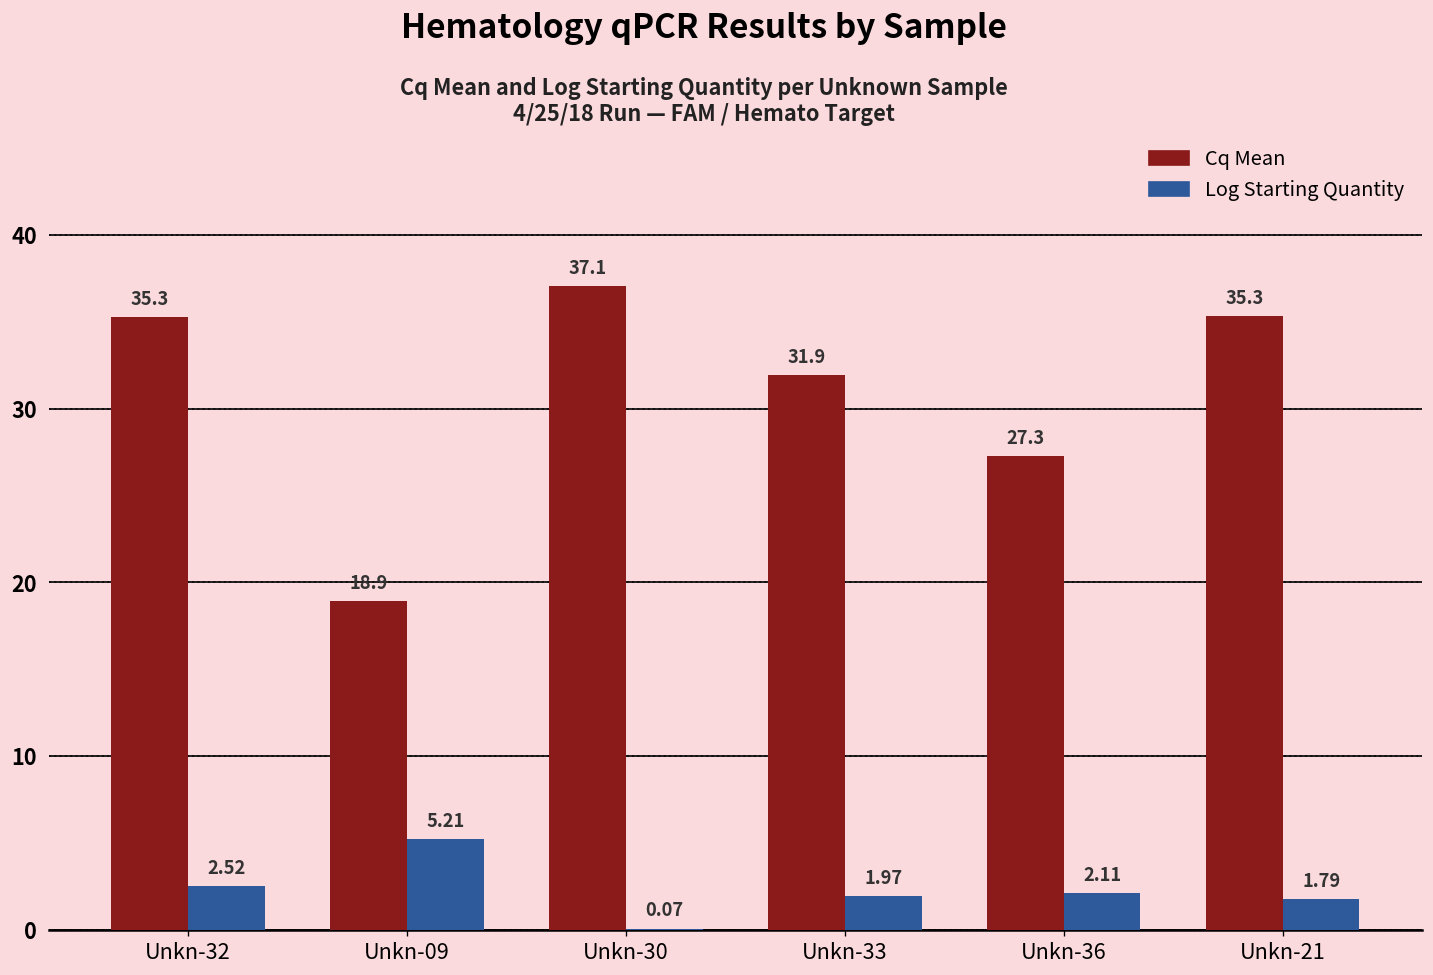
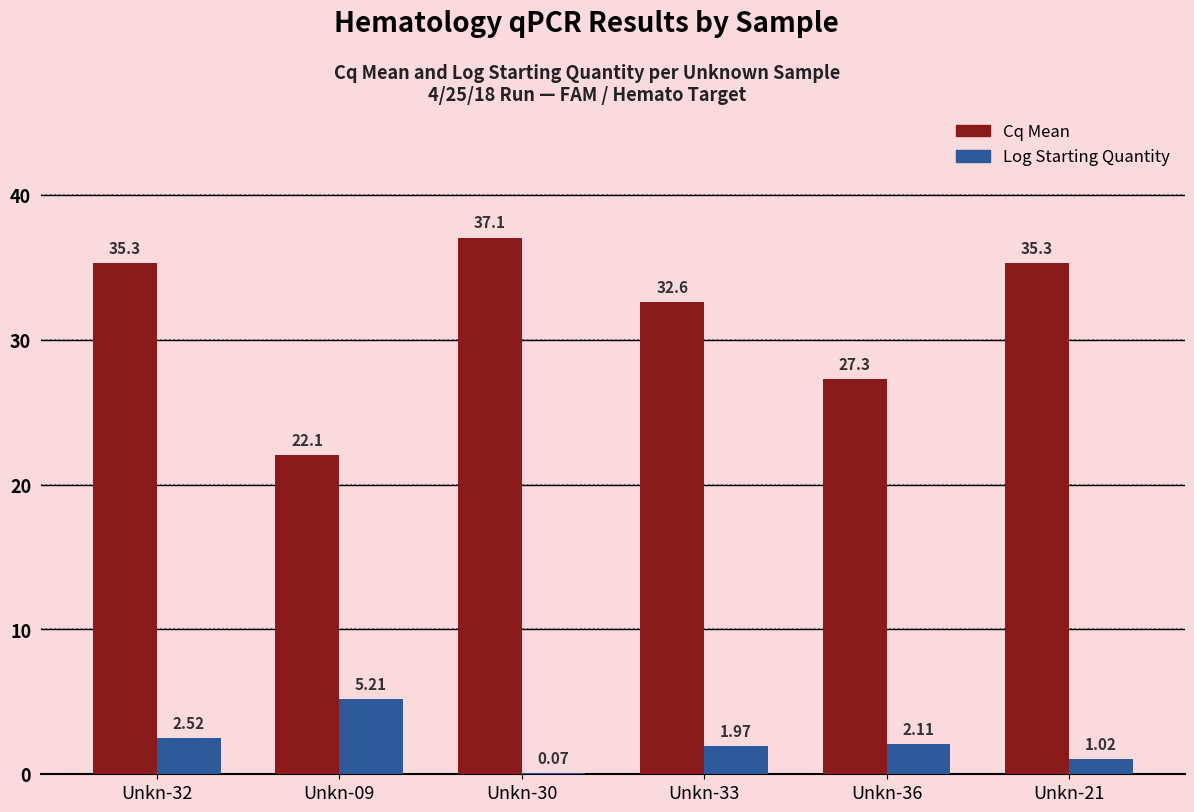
Cq Mean, Unkn-09: 18.9 -> 22.1
Cq Mean, Unkn-33: 31.9 -> 32.6
Log Starting Quantity, Unkn-21: 1.79 -> 1.02
